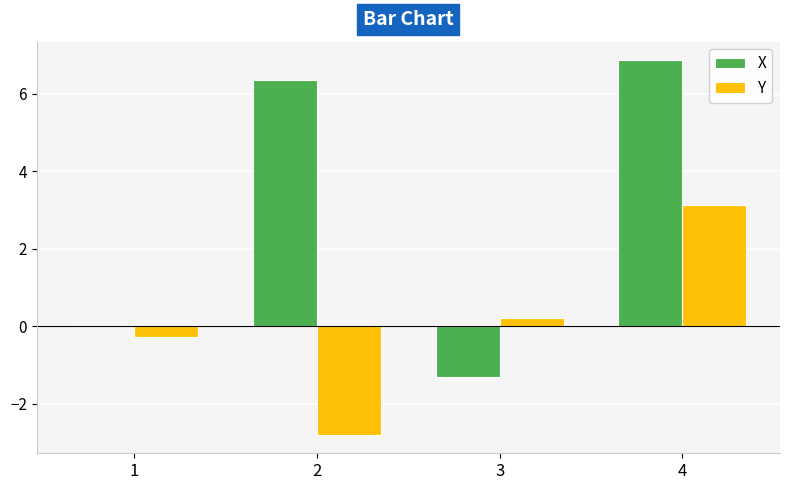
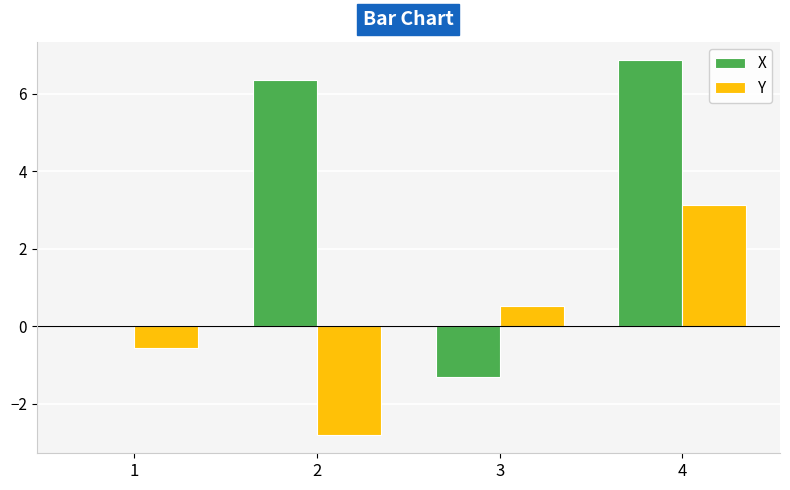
Y, 1: -0.3 -> -0.6
Y, 3: 0.2 -> 0.5
